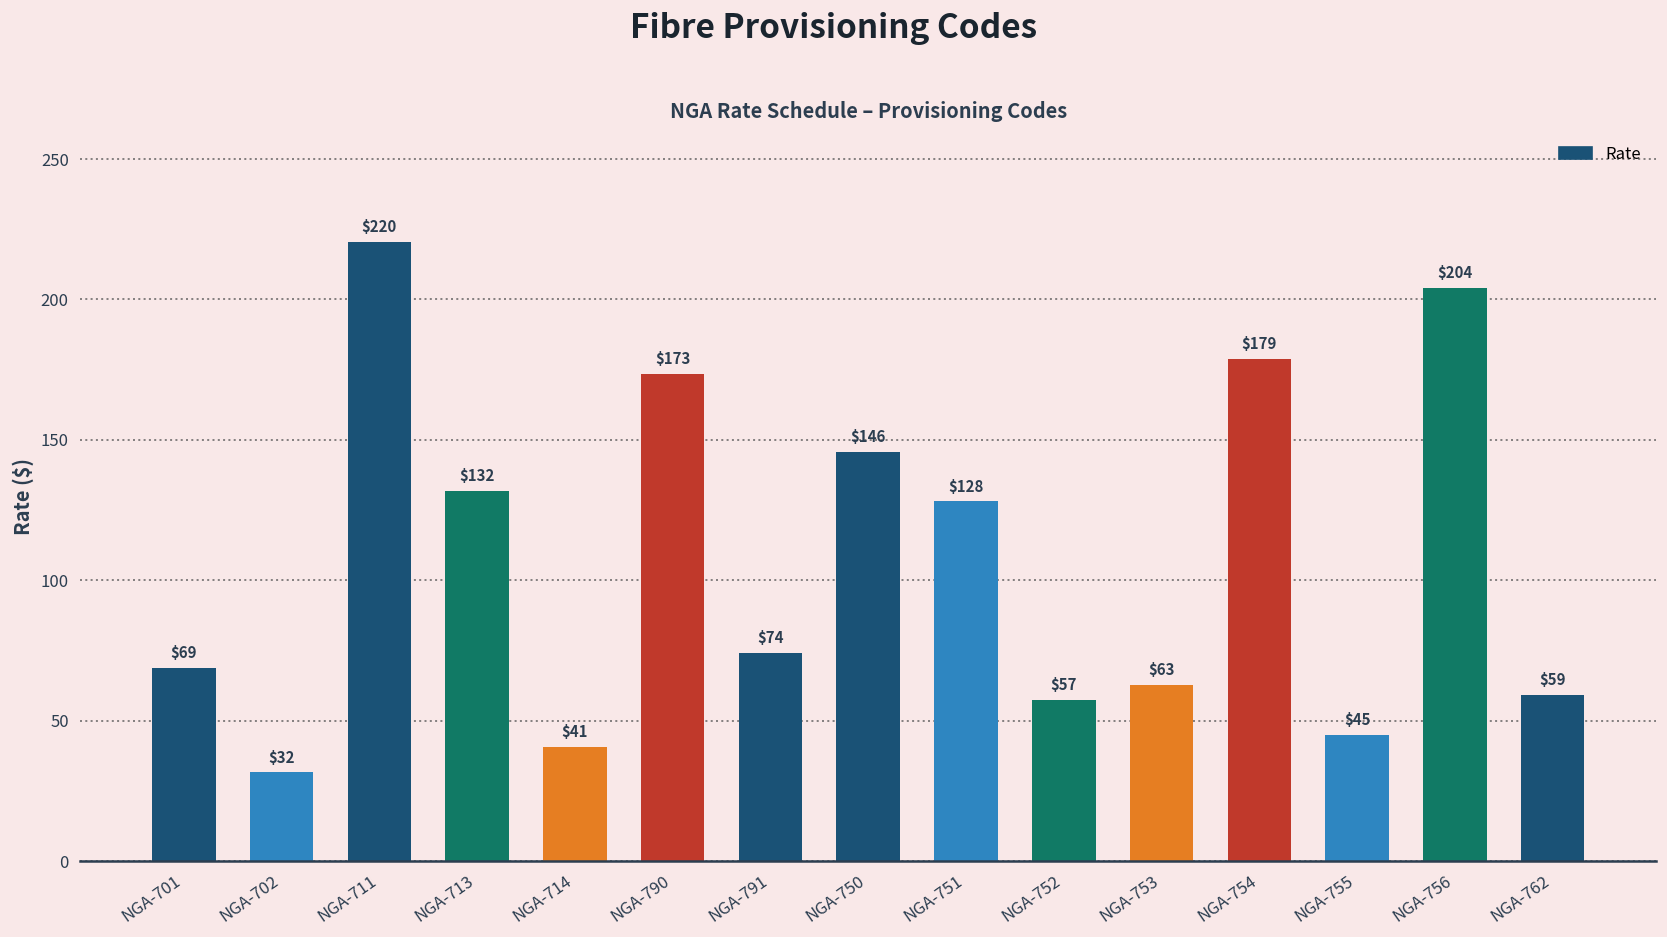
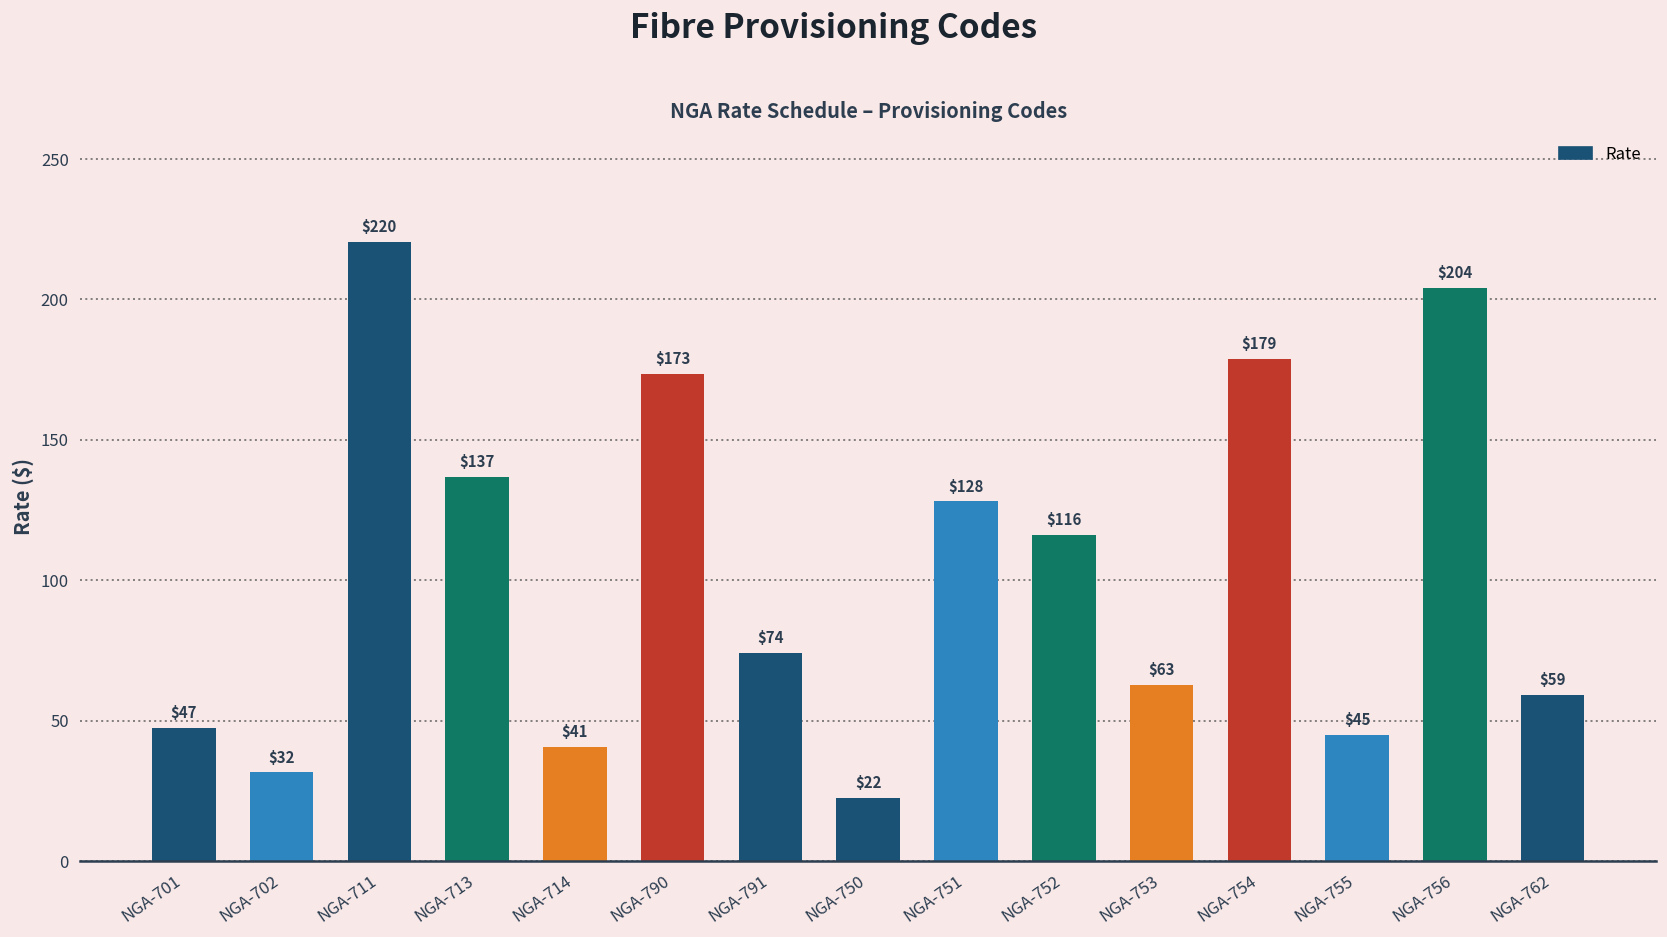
NGA-701: $69 -> $47
NGA-713: $132 -> $137
NGA-750: $146 -> $22
NGA-752: $57 -> $116
